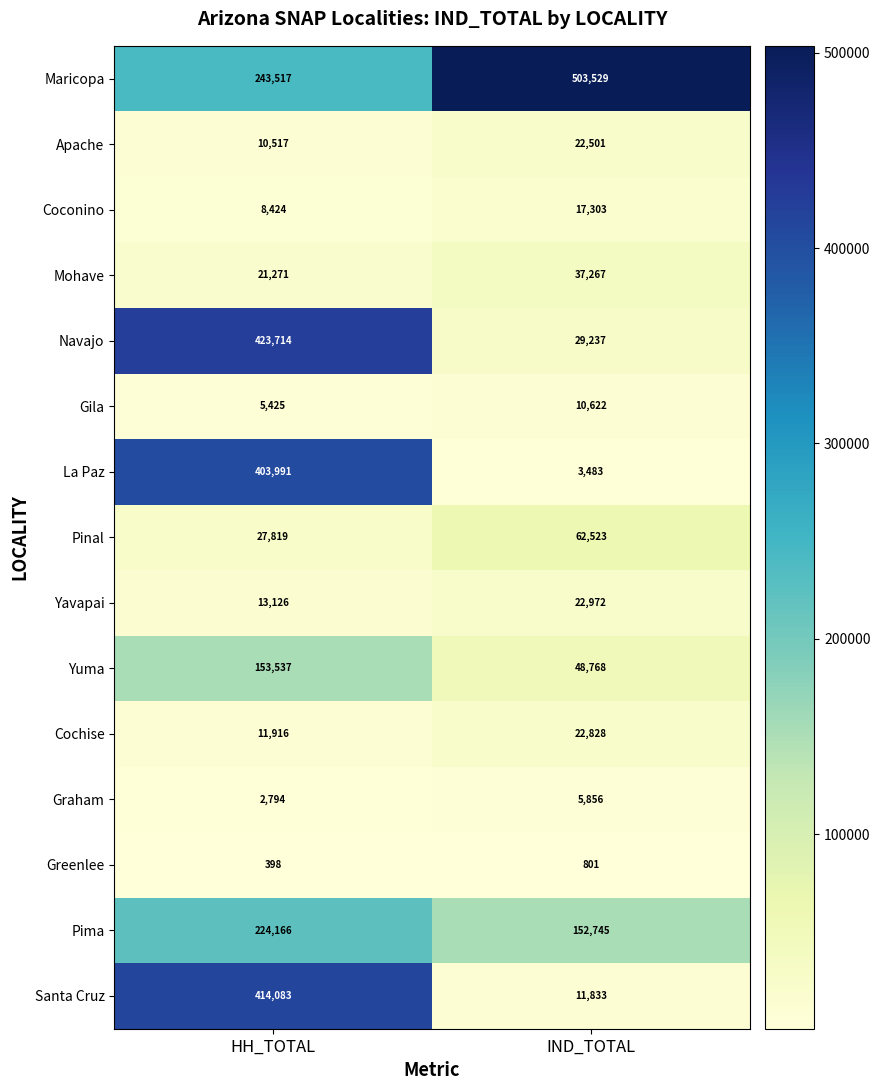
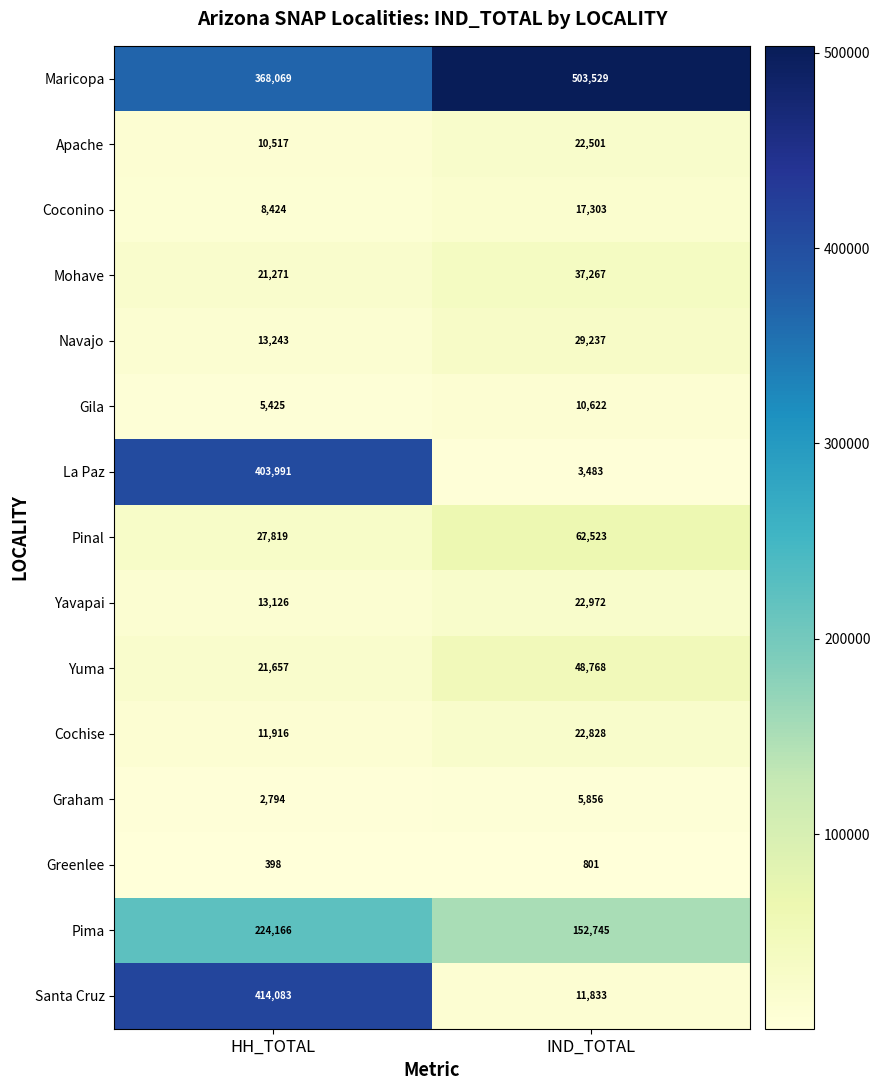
Maricopa, HH_TOTAL: 243,517 -> 368,069
Navajo, HH_TOTAL: 423,714 -> 13,243
Yuma, HH_TOTAL: 153,537 -> 21,657
